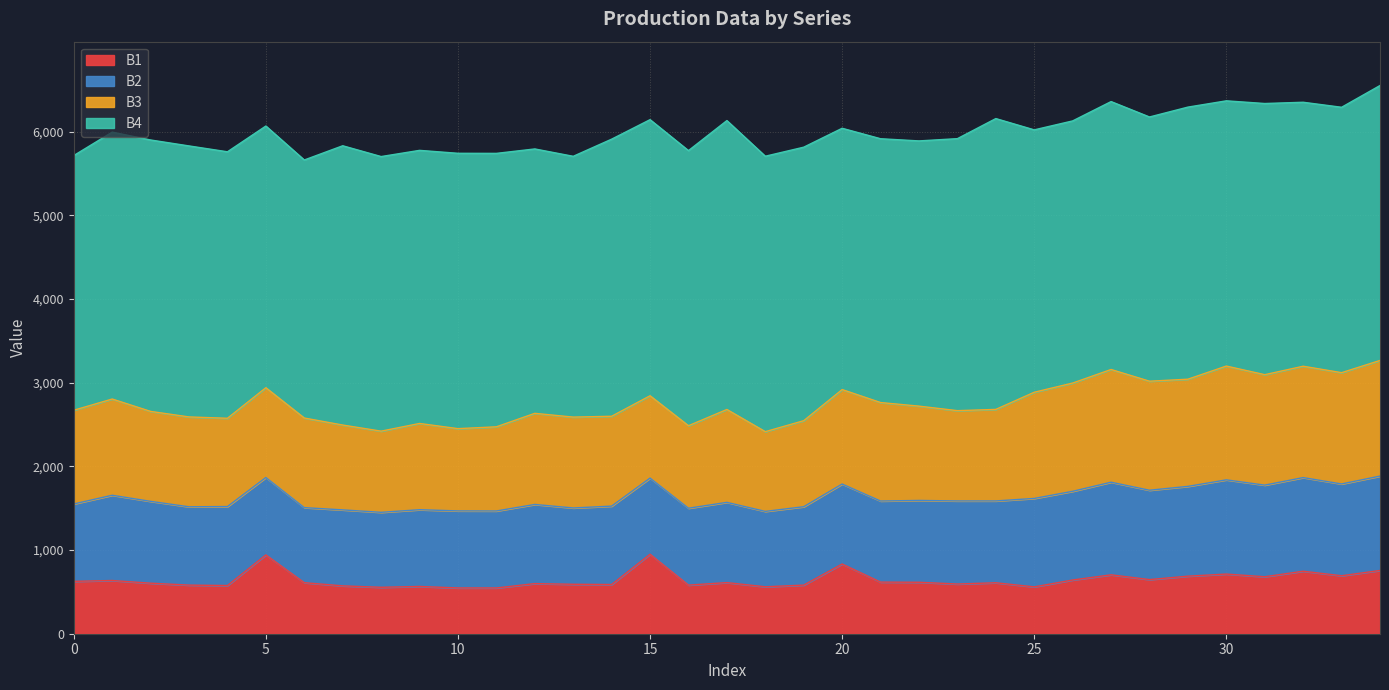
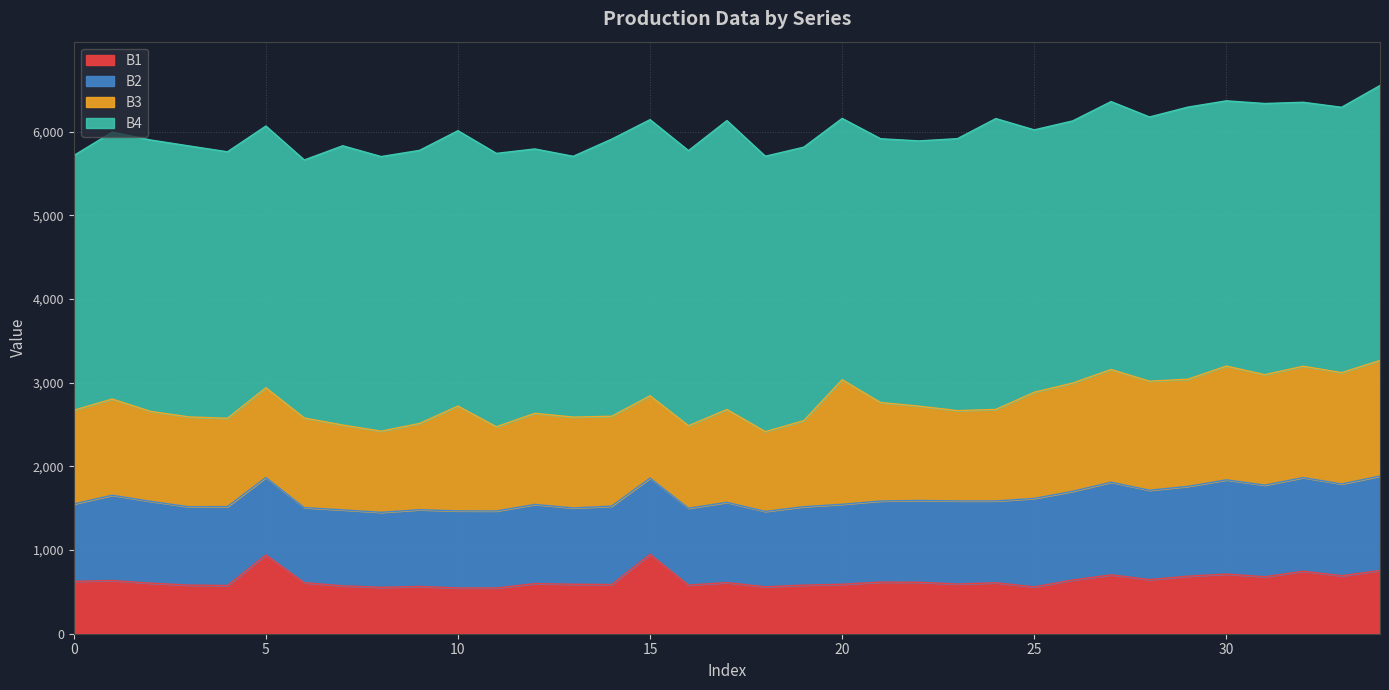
B3, 10: 1,000 -> 1,300
B1, 20: 800 -> 600
B3, 20: 1,100 -> 1,500
